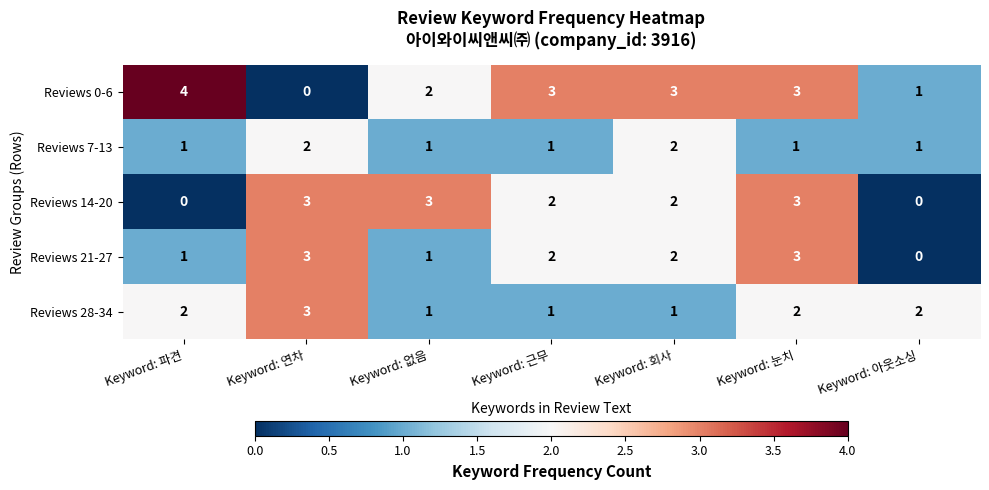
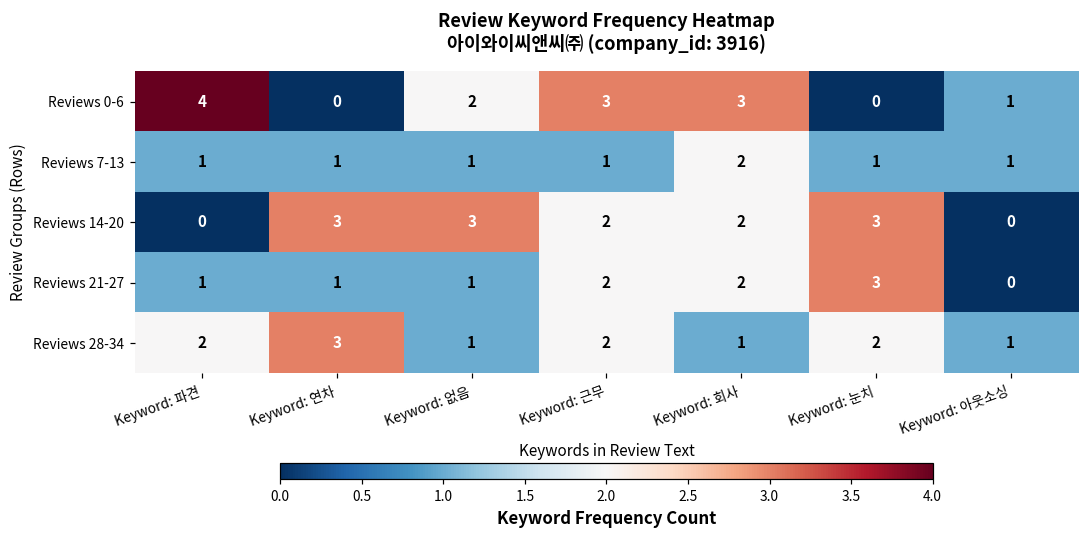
Reviews 0-6, Keyword: 눈치: 3 -> 0
Reviews 7-13, Keyword: 연차: 2 -> 1
Reviews 21-27, Keyword: 연차: 3 -> 1
Reviews 28-34, Keyword: 근무: 1 -> 2
Reviews 28-34, Keyword: 아웃소싱: 2 -> 1
